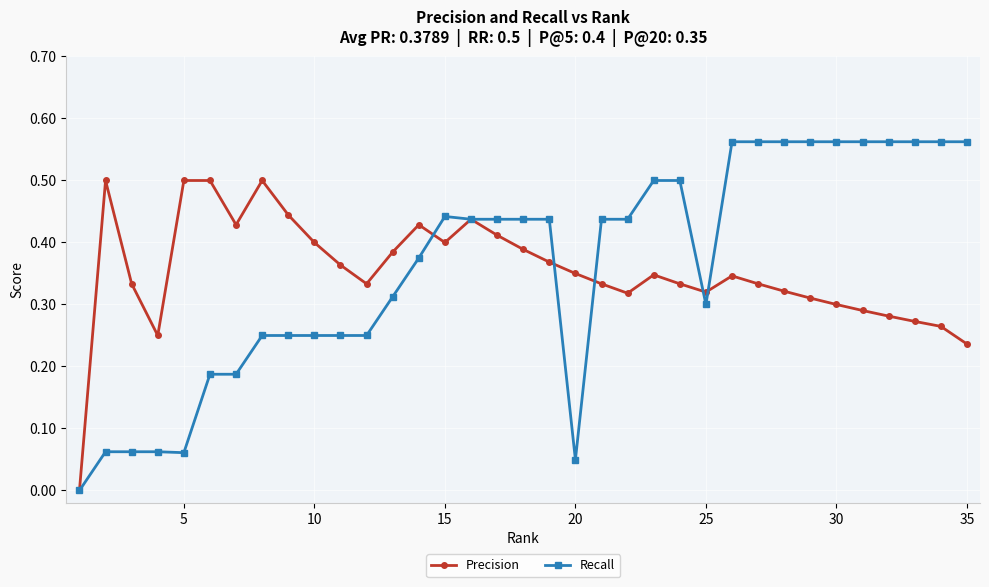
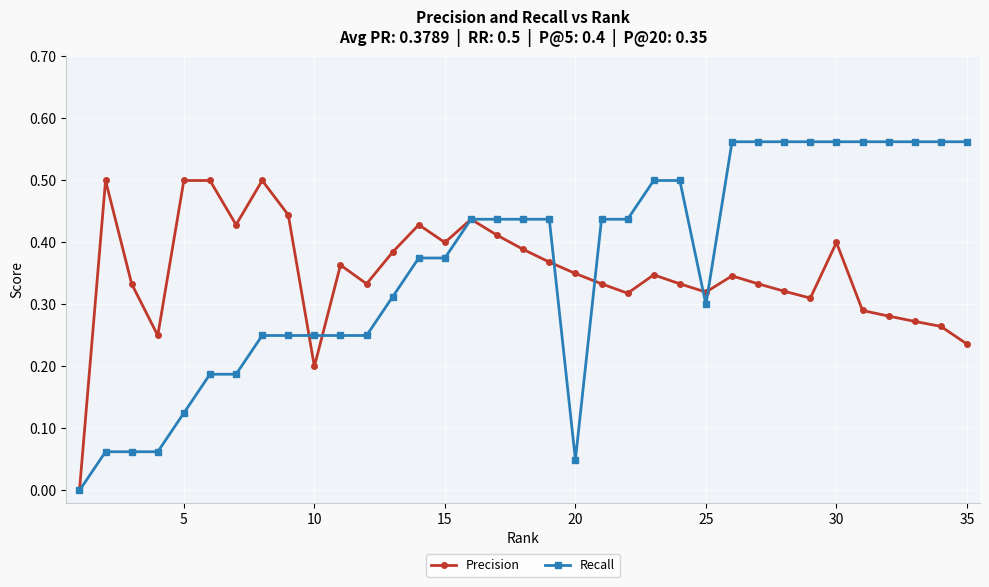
Recall, 5: 0.06 -> 0.13
Precision, 10: 0.4 -> 0.2
Recall, 15: 0.44 -> 0.38
Precision, 30: 0.3 -> 0.4
